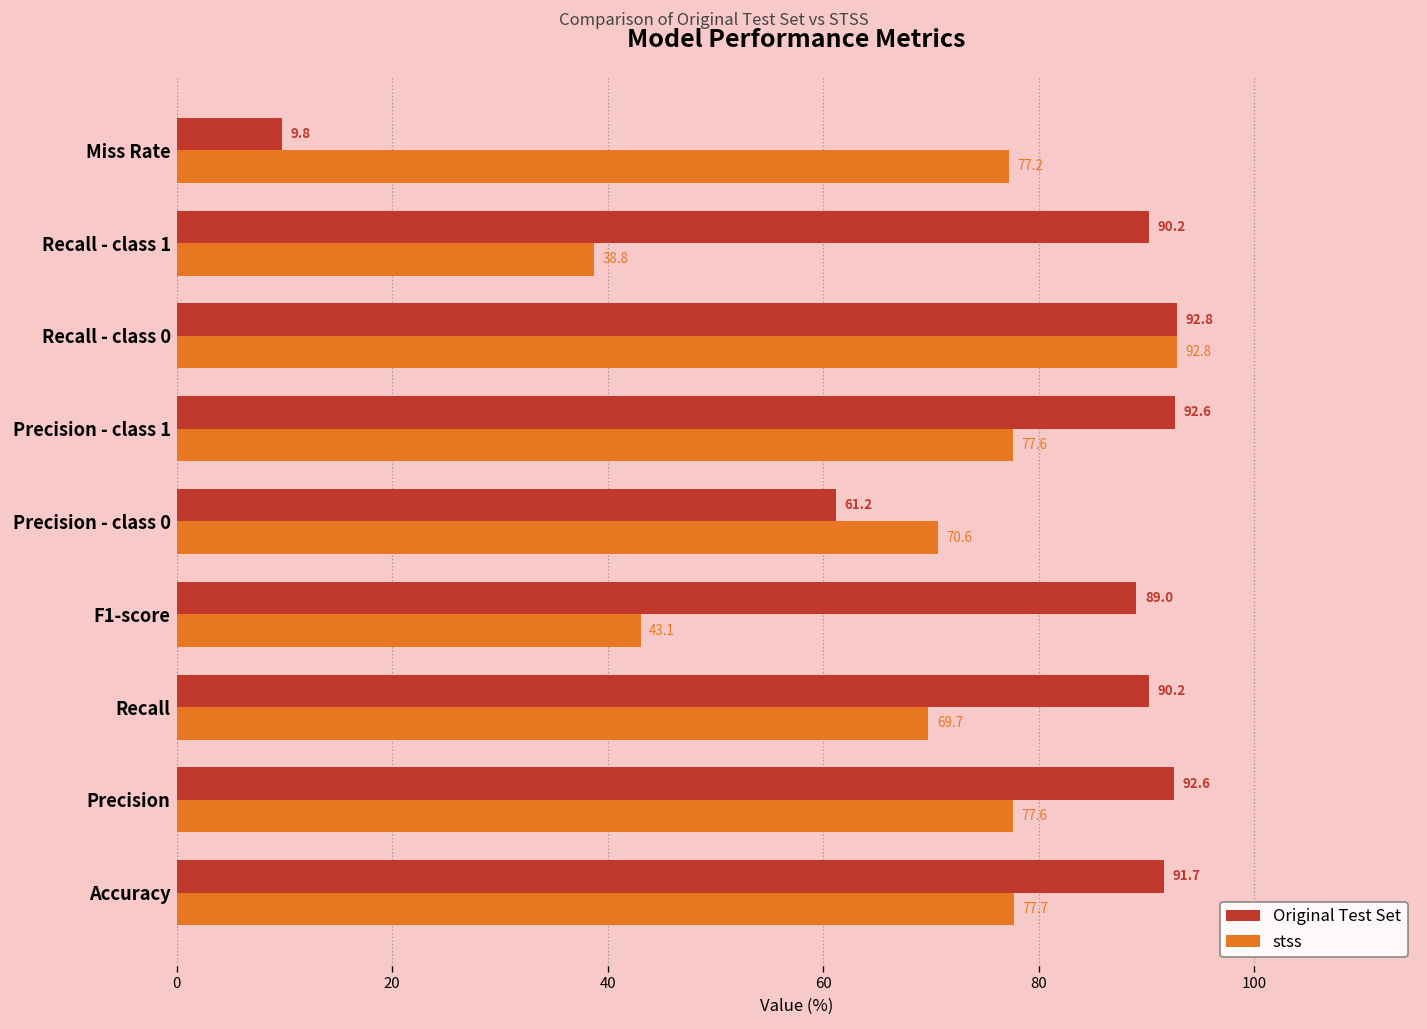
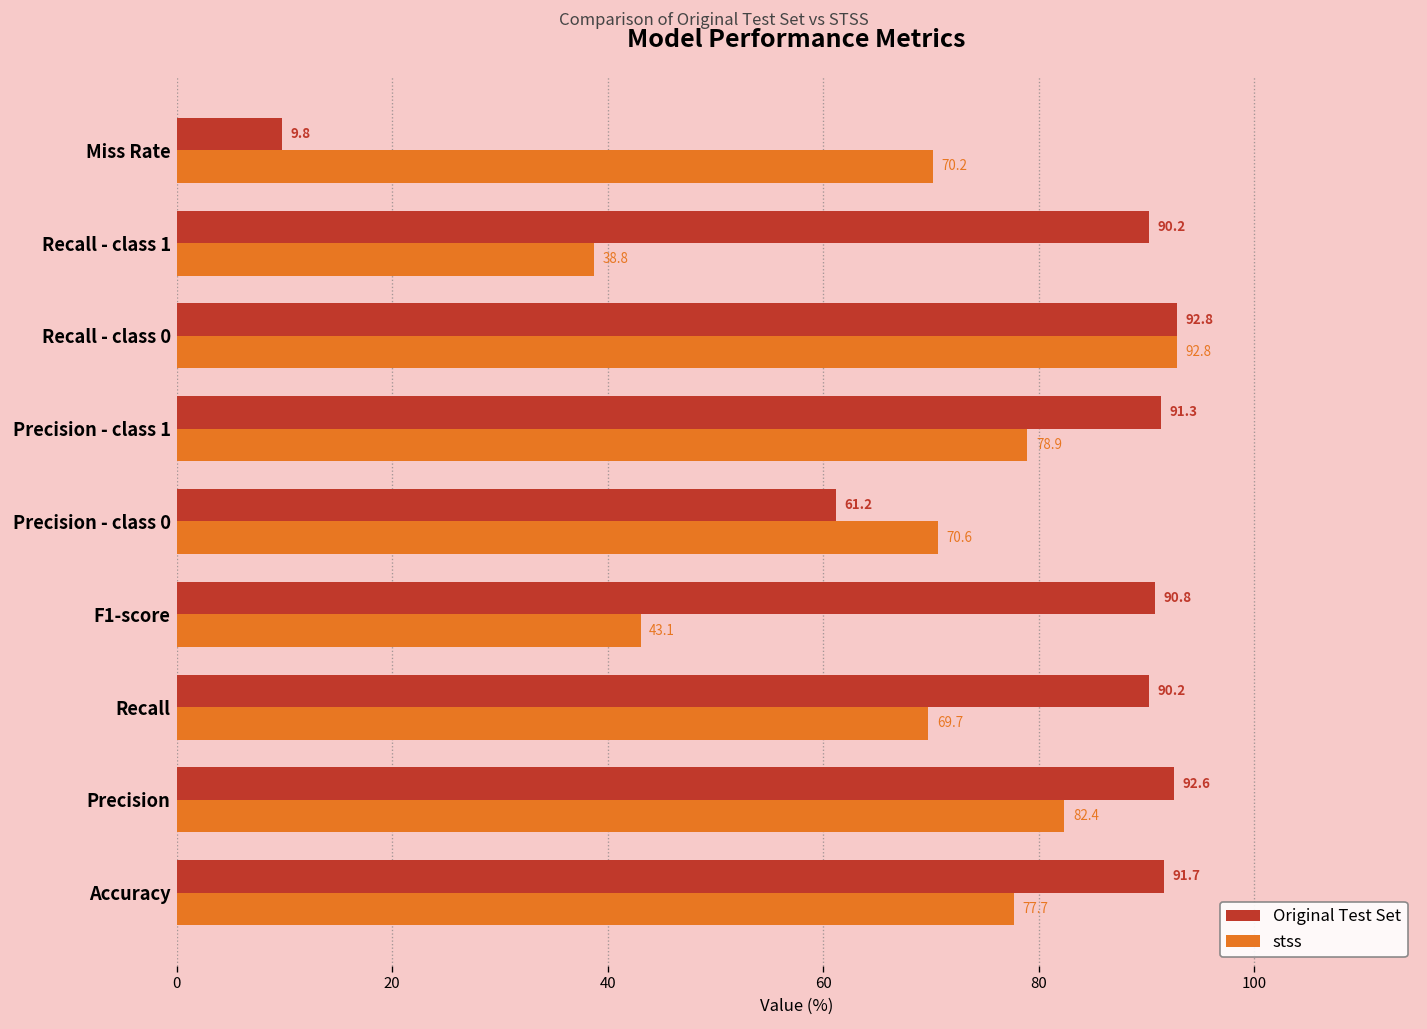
stss, Miss Rate: 77.2 -> 70.2
Original Test Set, Precision - class 1: 92.6 -> 91.3
stss, Precision - class 1: 77.6 -> 78.9
Original Test Set, F1-score: 89.0 -> 90.8
stss, Precision: 77.6 -> 82.4
